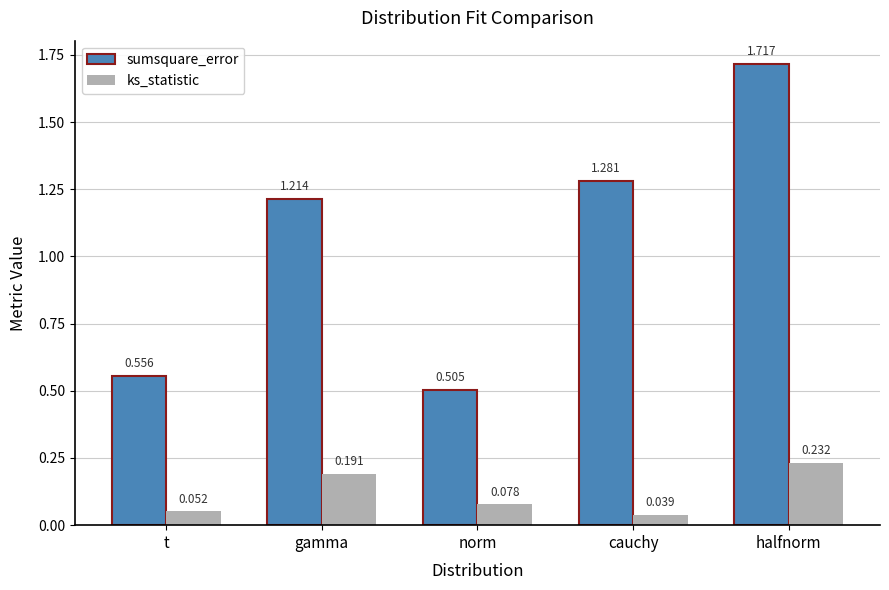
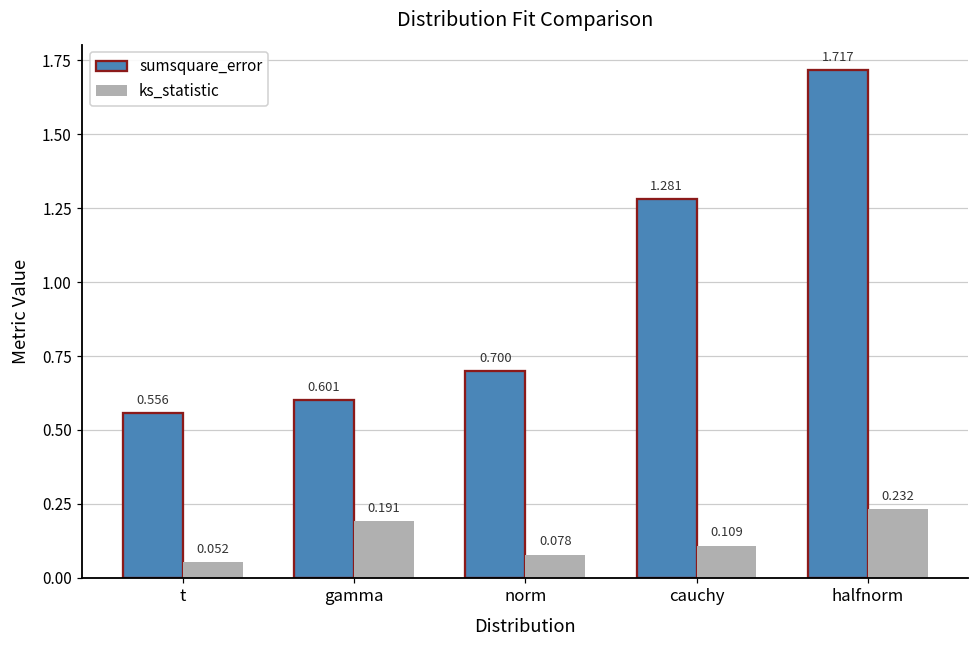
sumsquare_error, gamma: 1.214 -> 0.601
sumsquare_error, norm: 0.505 -> 0.700
ks_statistic, cauchy: 0.039 -> 0.109
